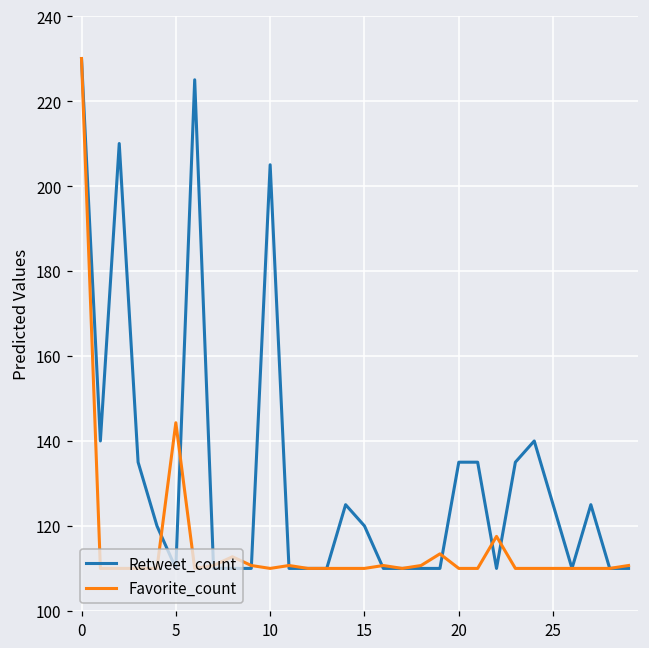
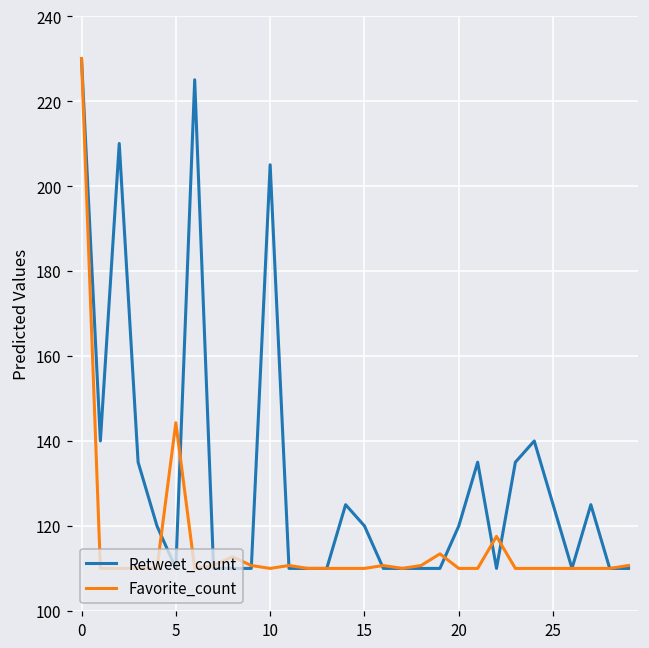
Retweet_count, 20: 135 -> 120
